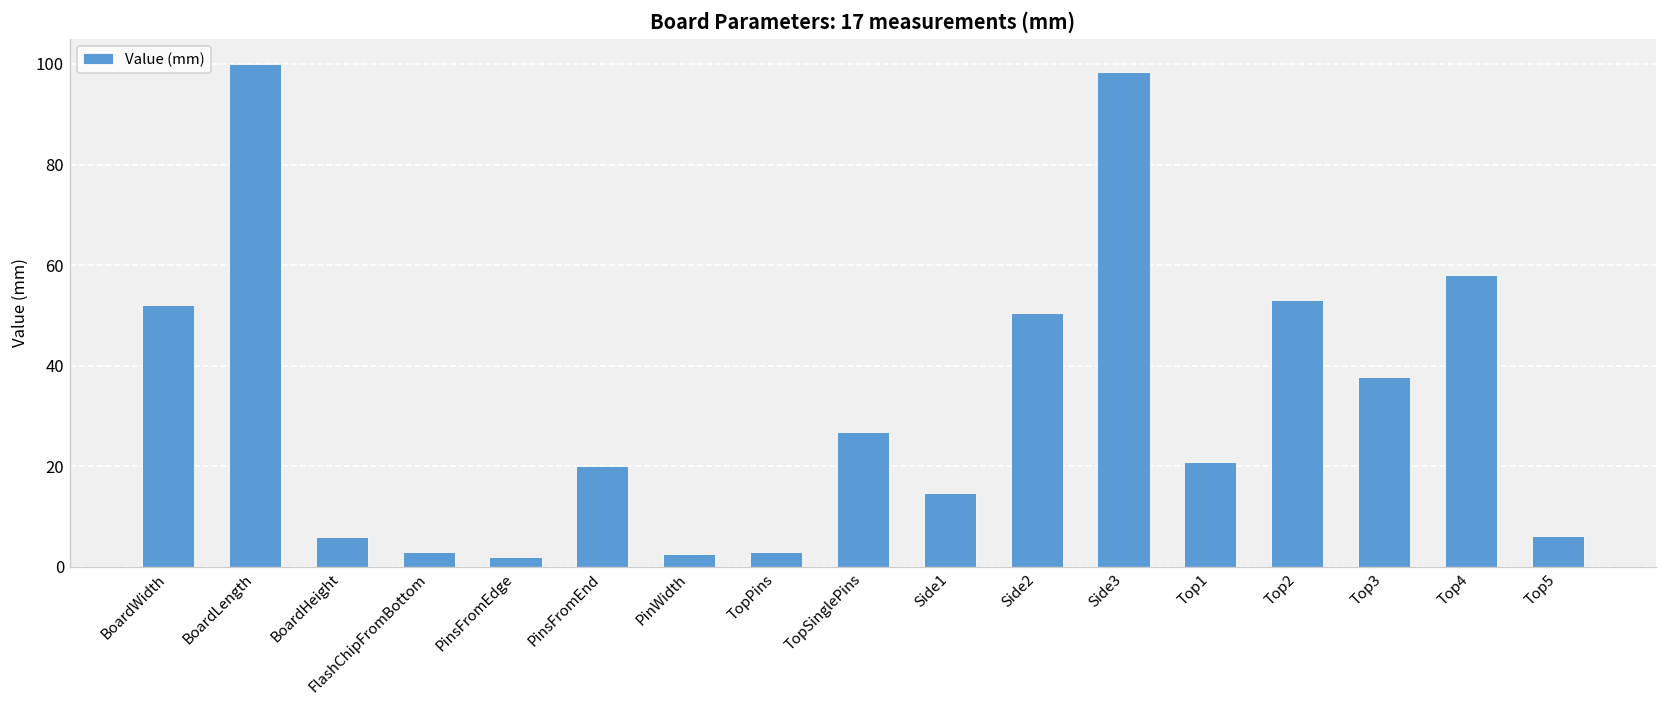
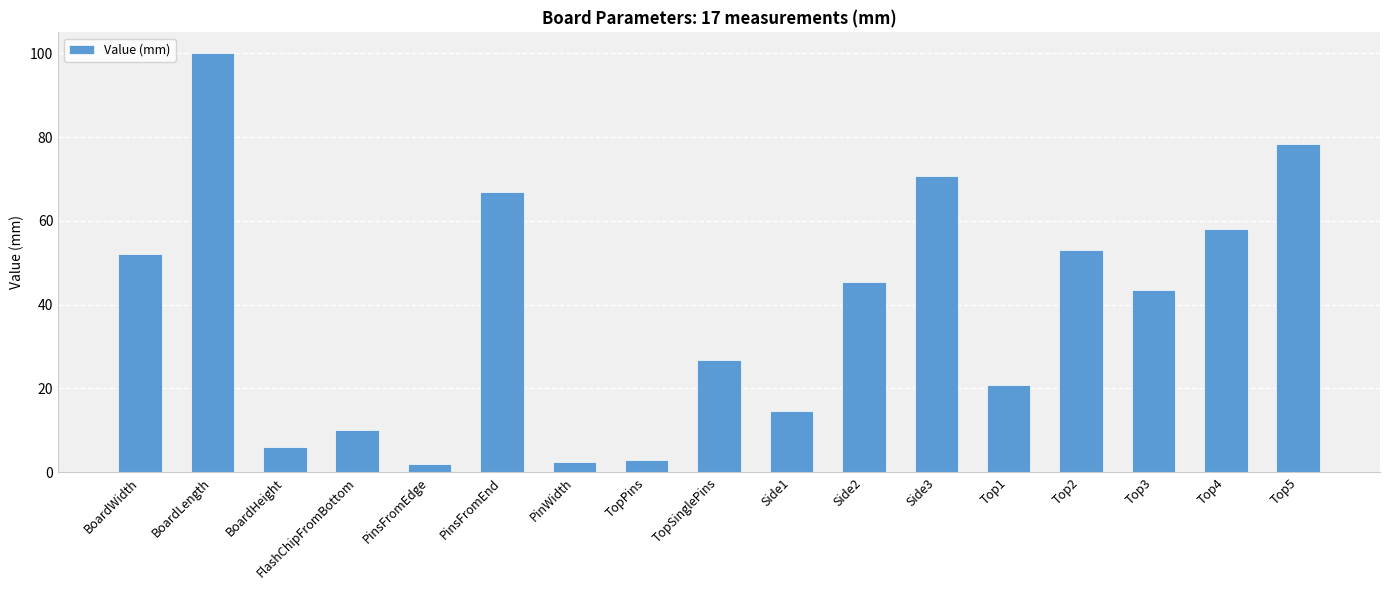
FlashChipFromBottom: 3 -> 10
PinsFromEnd: 20 -> 67
Side2: 50 -> 45
Side3: 98 -> 71
Top3: 38 -> 44
Top5: 6 -> 78
